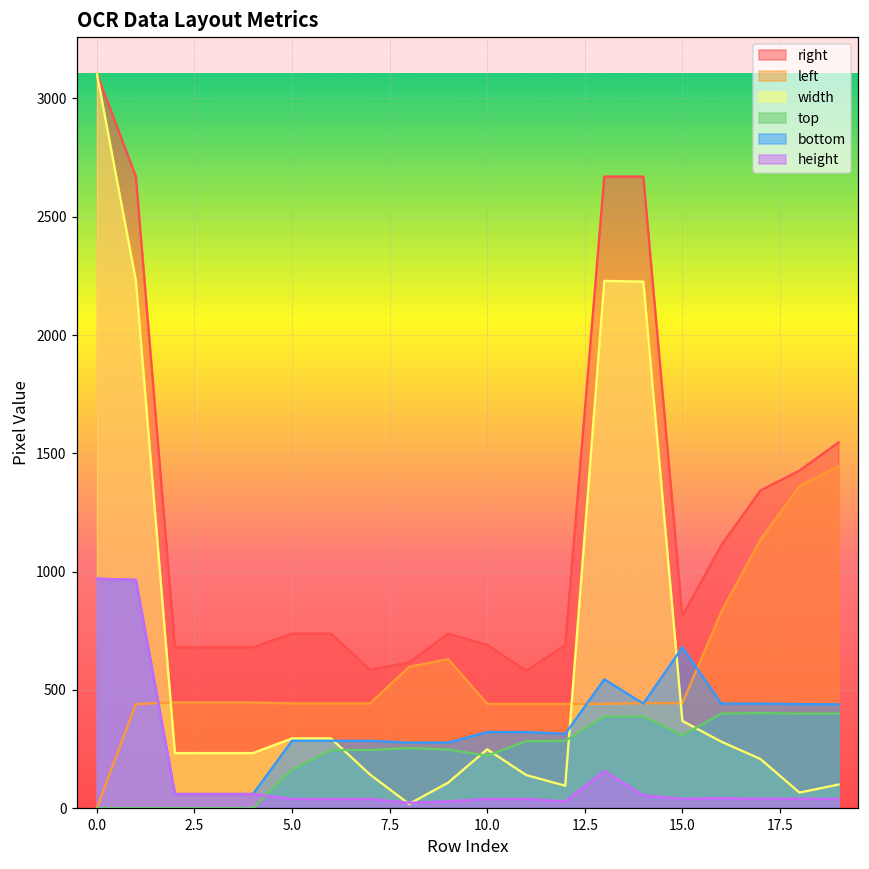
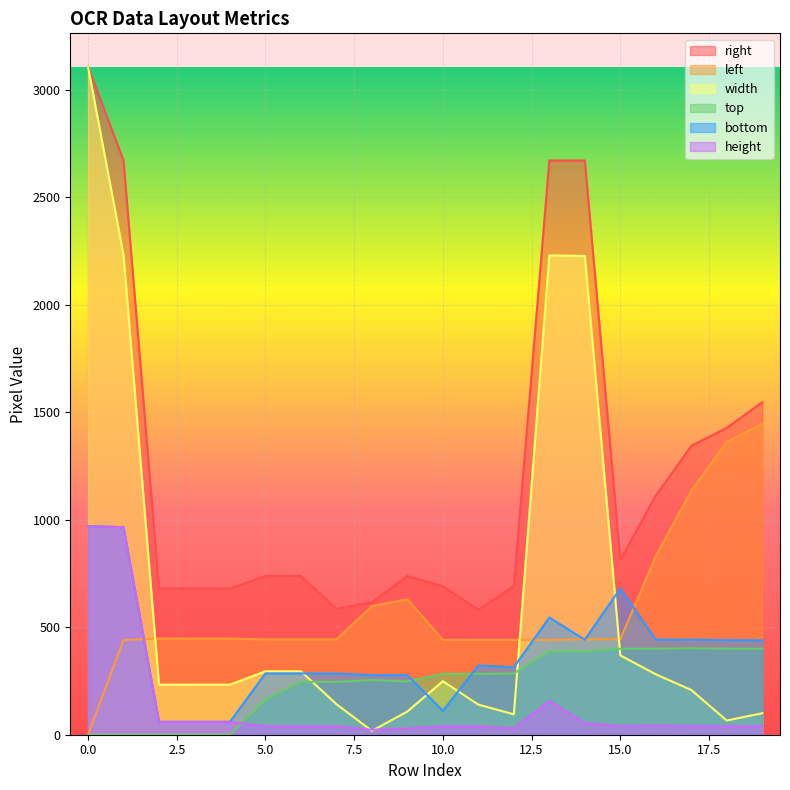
top, 10.0: 220 -> 280
bottom, 10.0: 320 -> 110
top, 15.0: 310 -> 400
